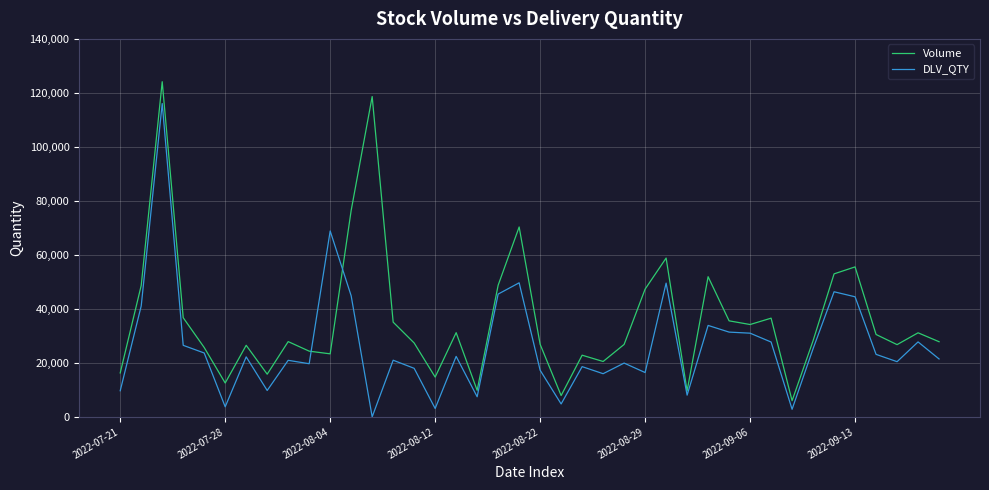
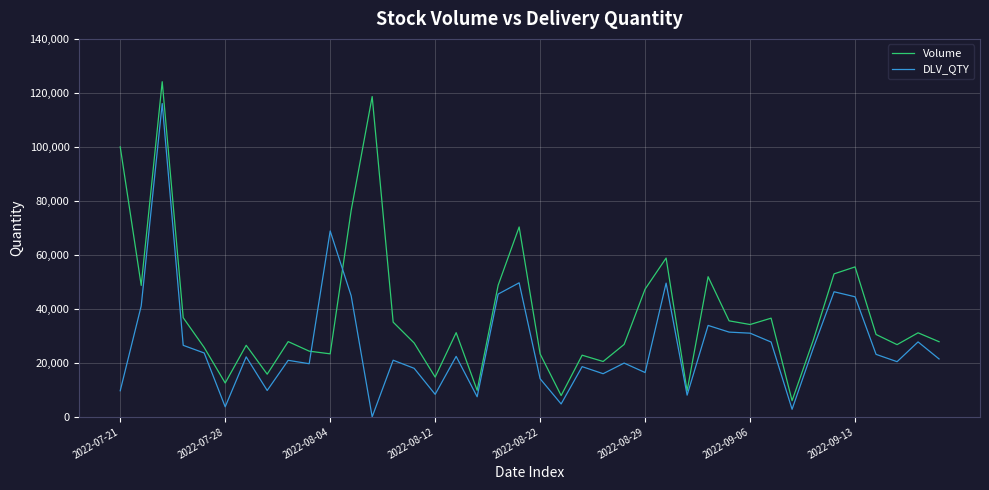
Volume, 2022-07-21: 16,000 -> 100,000
DLV_QTY, 2022-08-12: 3,000 -> 8,000
Volume, 2022-08-22: 27,000 -> 23,000
DLV_QTY, 2022-08-22: 17,000 -> 14,000
